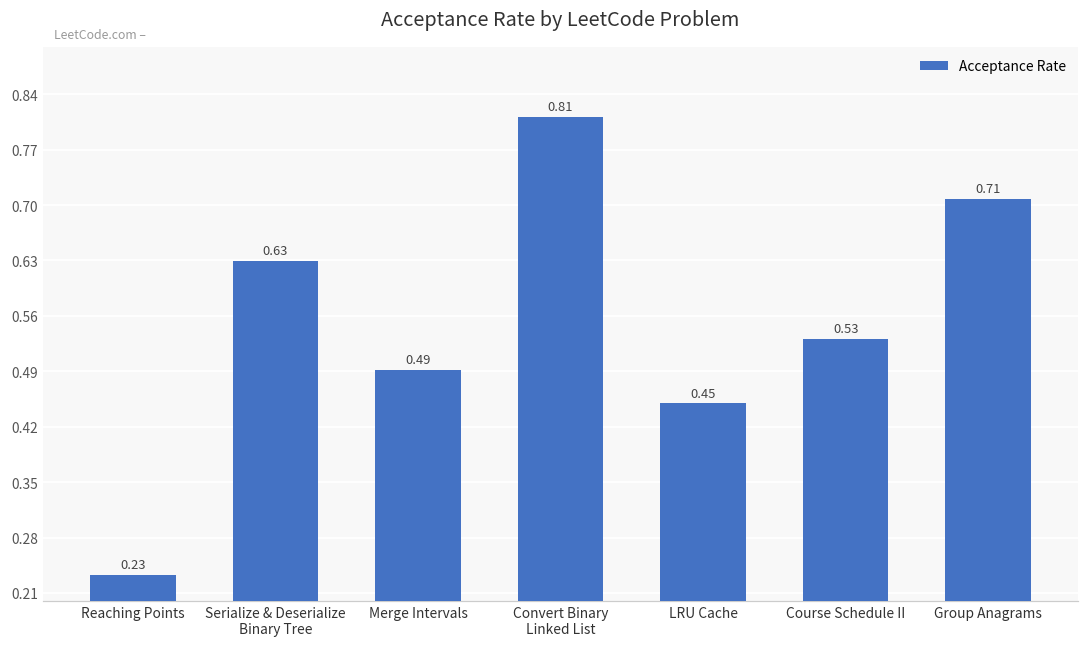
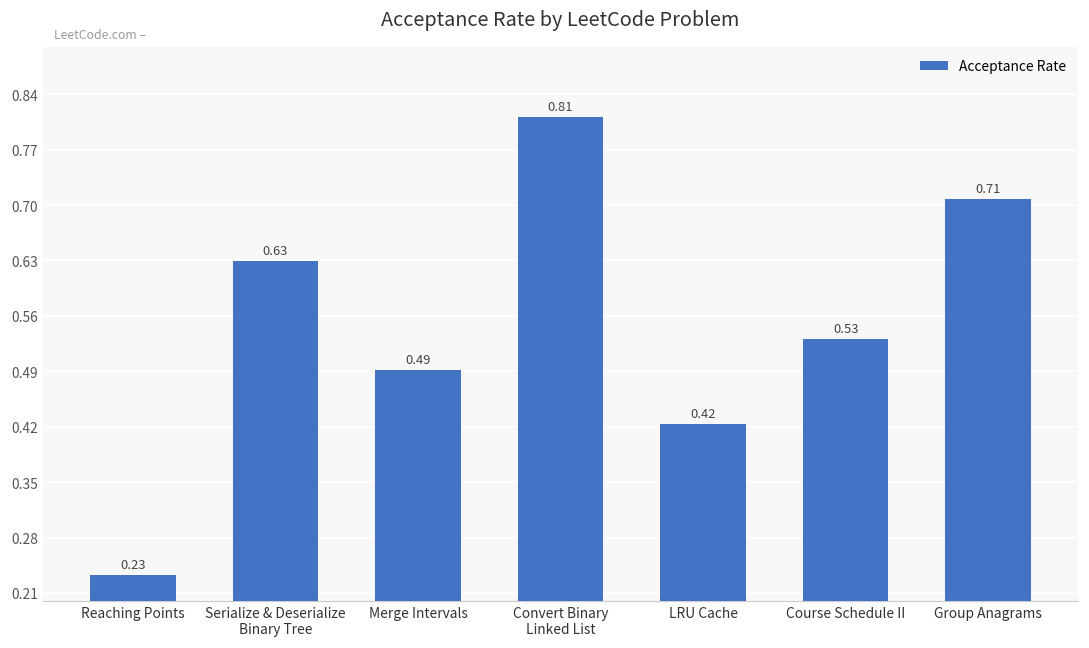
LRU Cache: 0.45 -> 0.42
